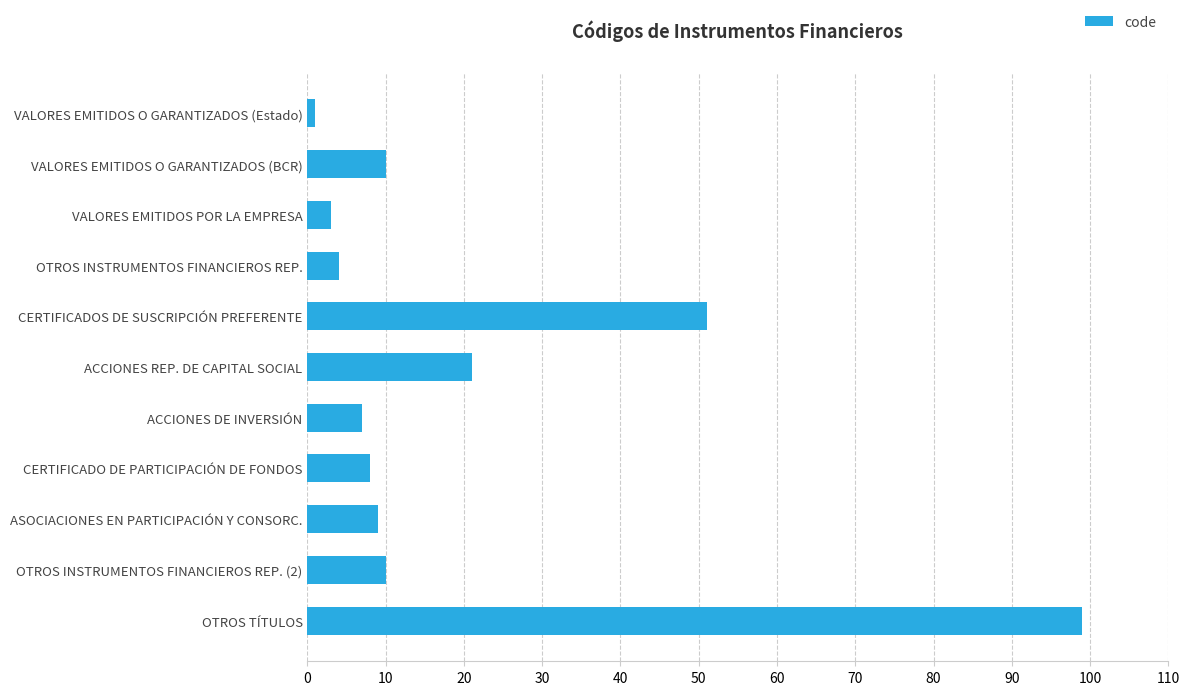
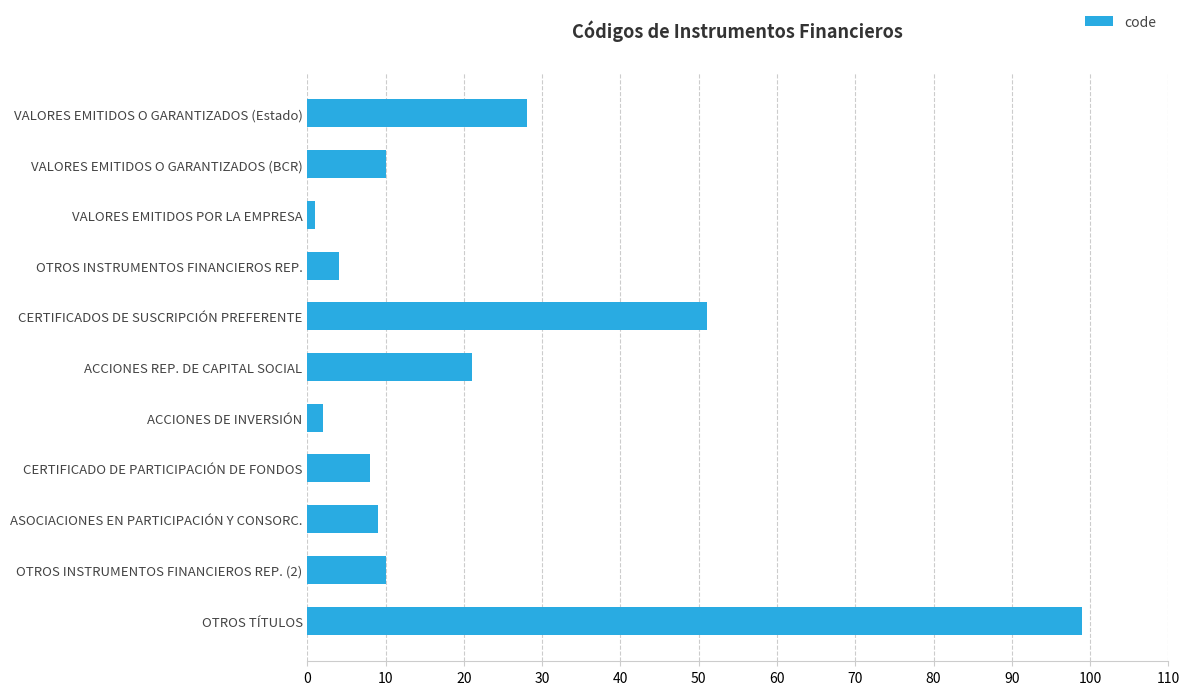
VALORES EMITIDOS O GARANTIZADOS (Estado): 1 -> 28
VALORES EMITIDOS POR LA EMPRESA: 3 -> 1
ACCIONES DE INVERSIÓN: 7 -> 2
